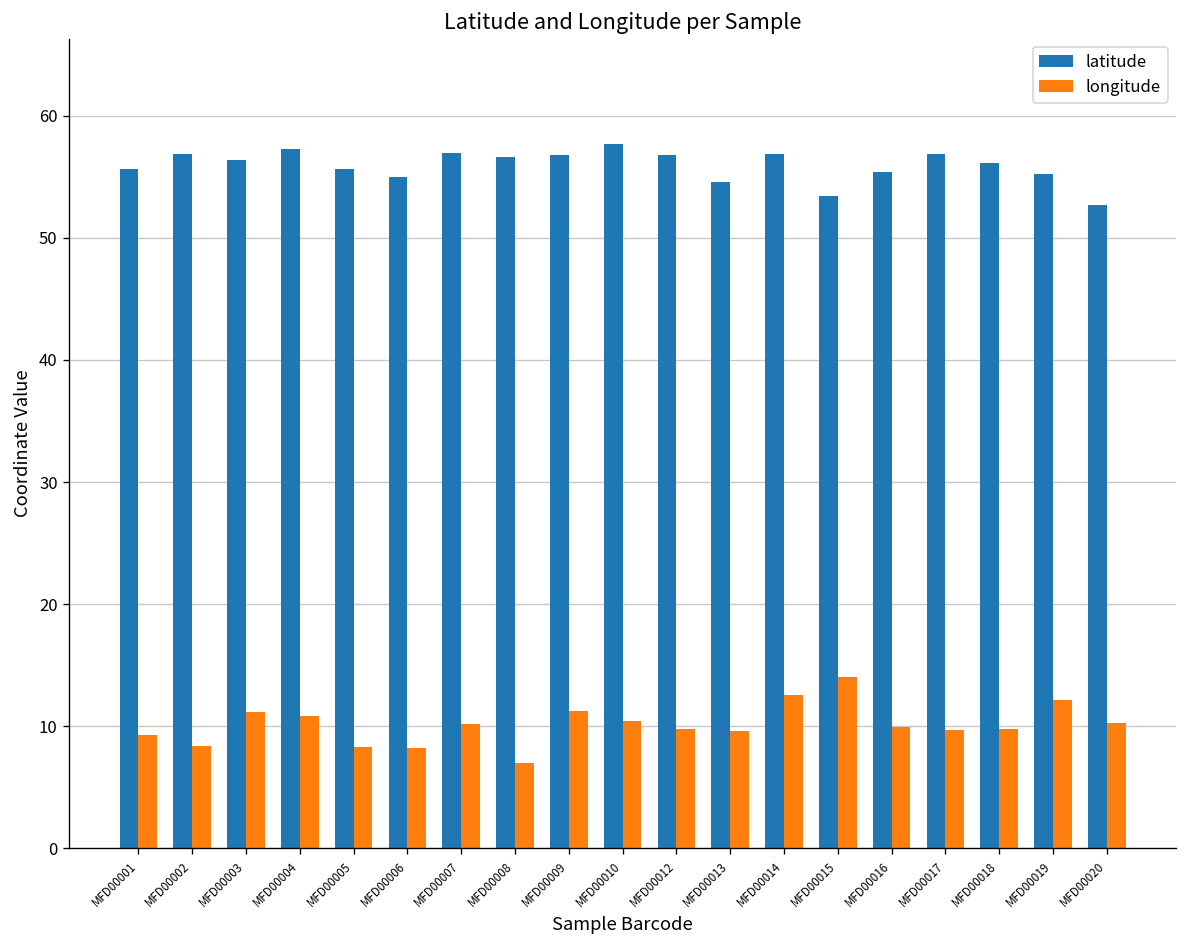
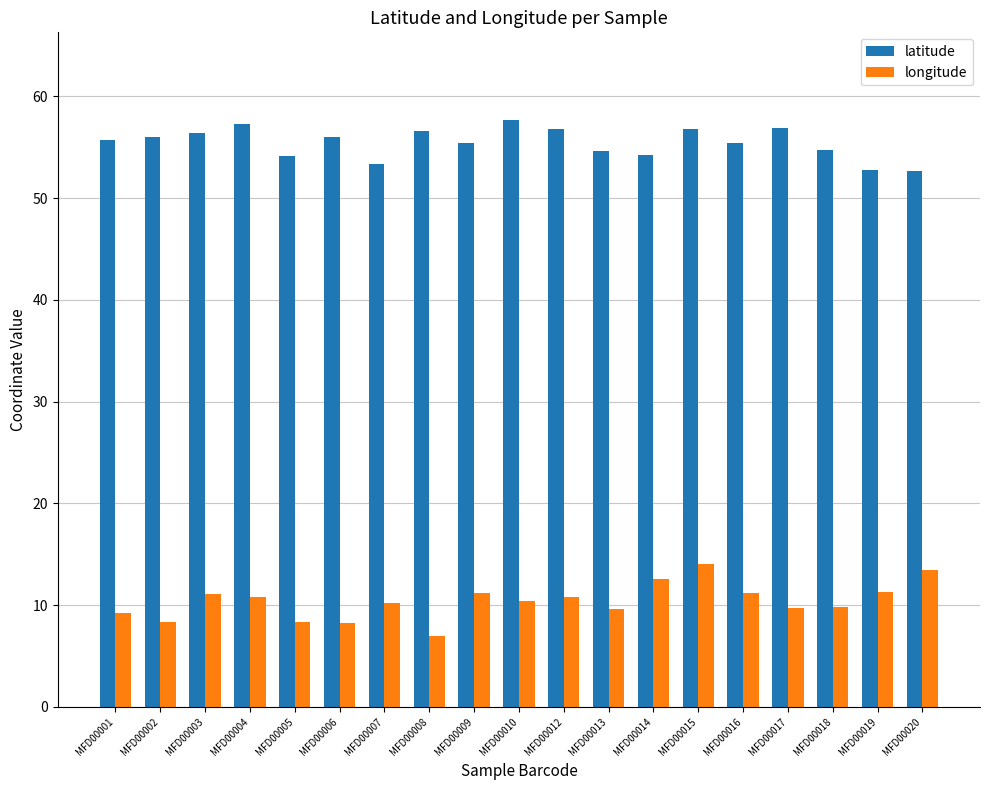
latitude, MFD00002: 56.9 -> 56.0
latitude, MFD00005: 55.7 -> 54.2
latitude, MFD00006: 54.9 -> 56.0
latitude, MFD00007: 56.9 -> 53.4
latitude, MFD00009: 56.8 -> 55.5
longitude, MFD00012: 9.8 -> 10.8
latitude, MFD00014: 56.8 -> 54.3
latitude, MFD00015: 53.4 -> 56.8
longitude, MFD00016: 9.9 -> 11.2
latitude, MFD00018: 56.1 -> 54.7
latitude, MFD00019: 55.3 -> 52.8
longitude, MFD00019: 12.2 -> 11.3
longitude, MFD00020: 10.3 -> 13.5
